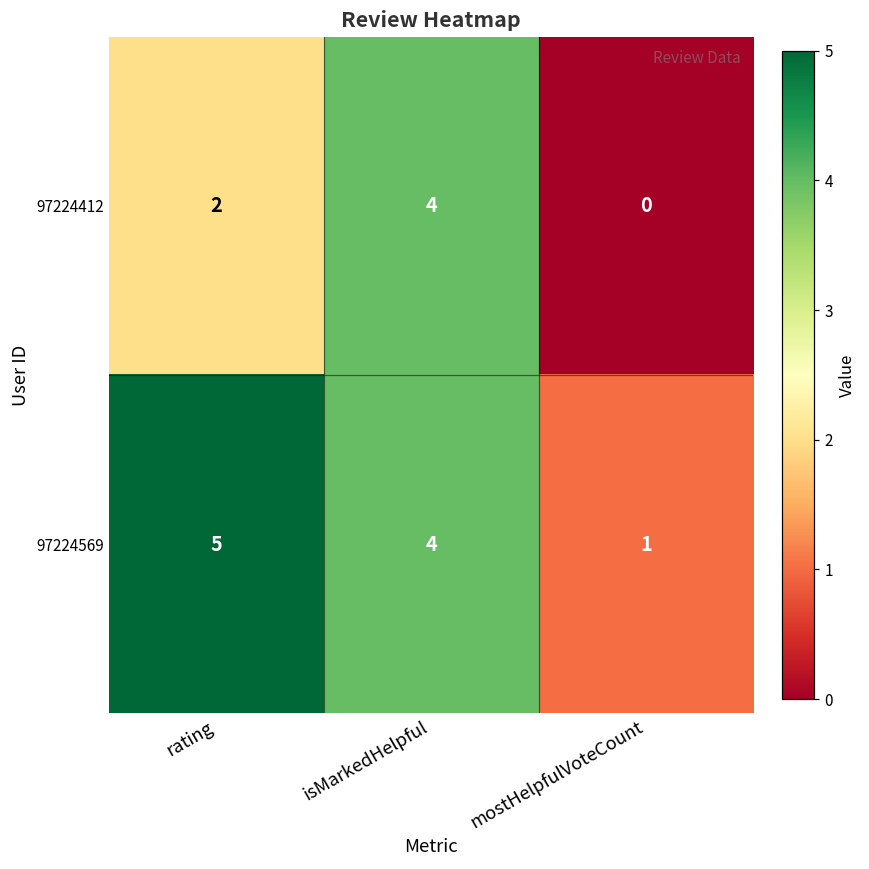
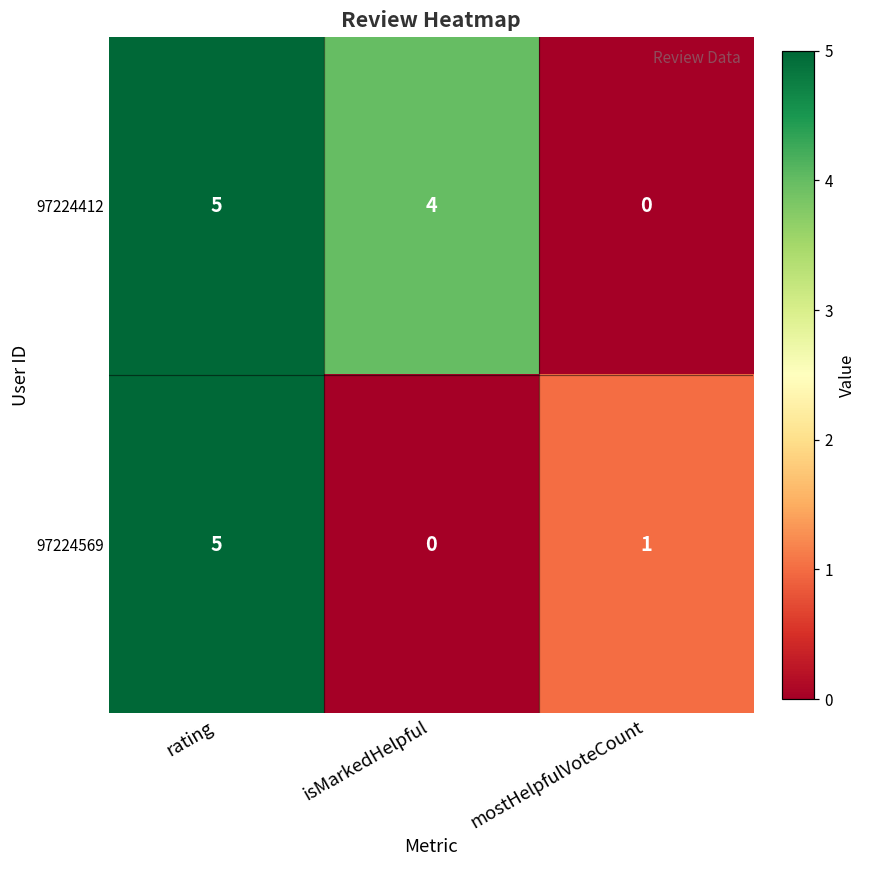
97224412, rating: 2 -> 5
97224569, isMarkedHelpful: 4 -> 0
